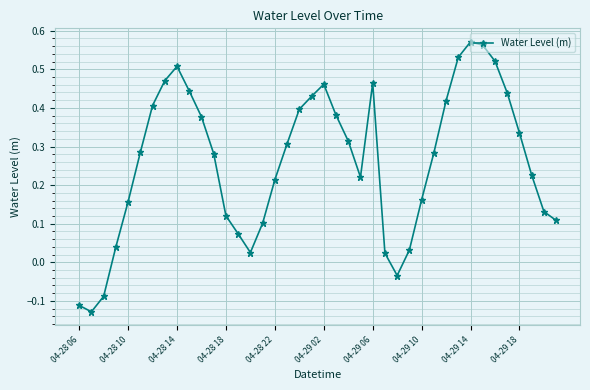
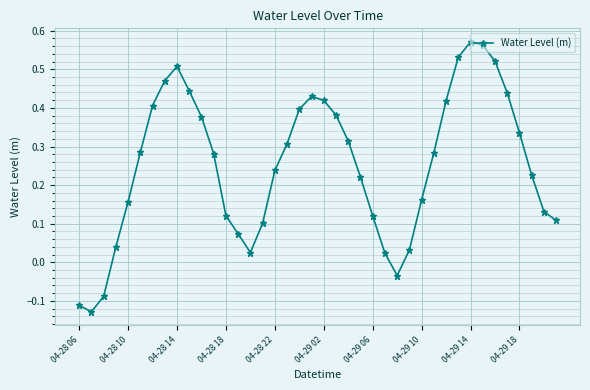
04-28 22: 0.21 -> 0.24
04-29 02: 0.46 -> 0.42
04-29 06: 0.46 -> 0.12
